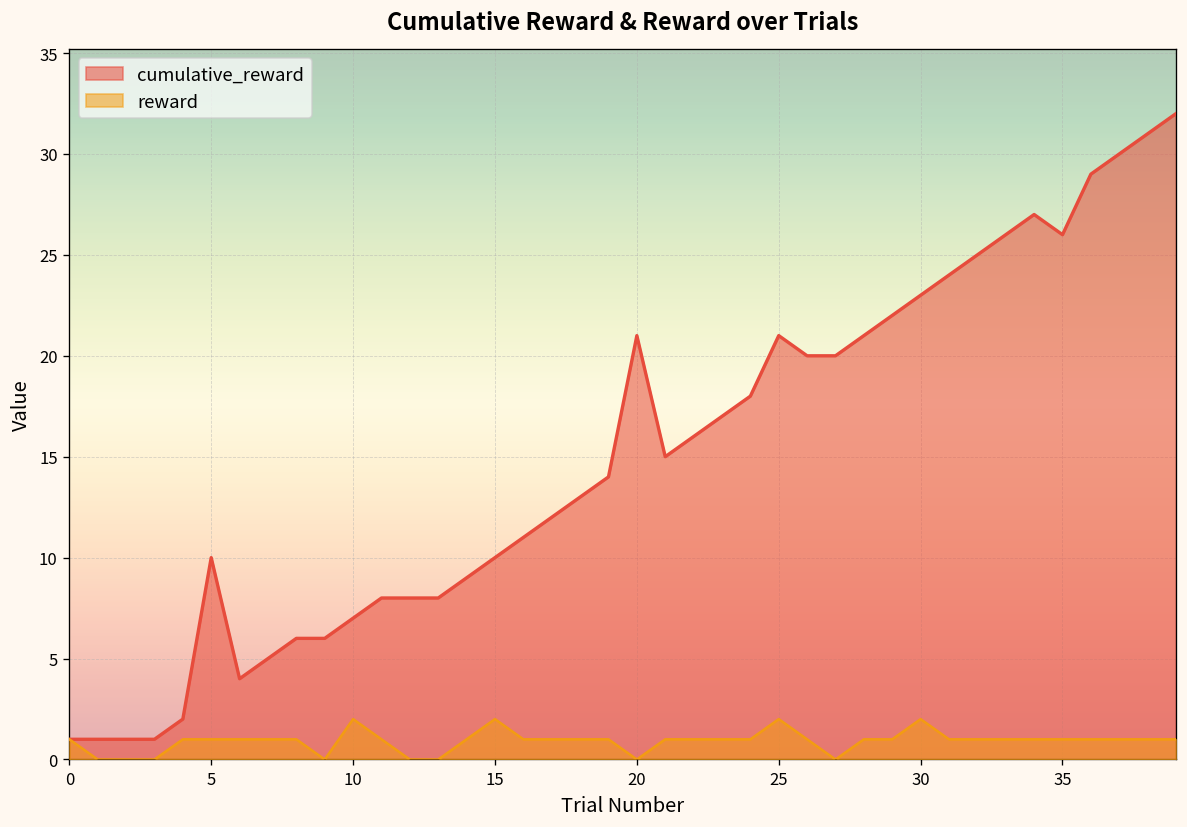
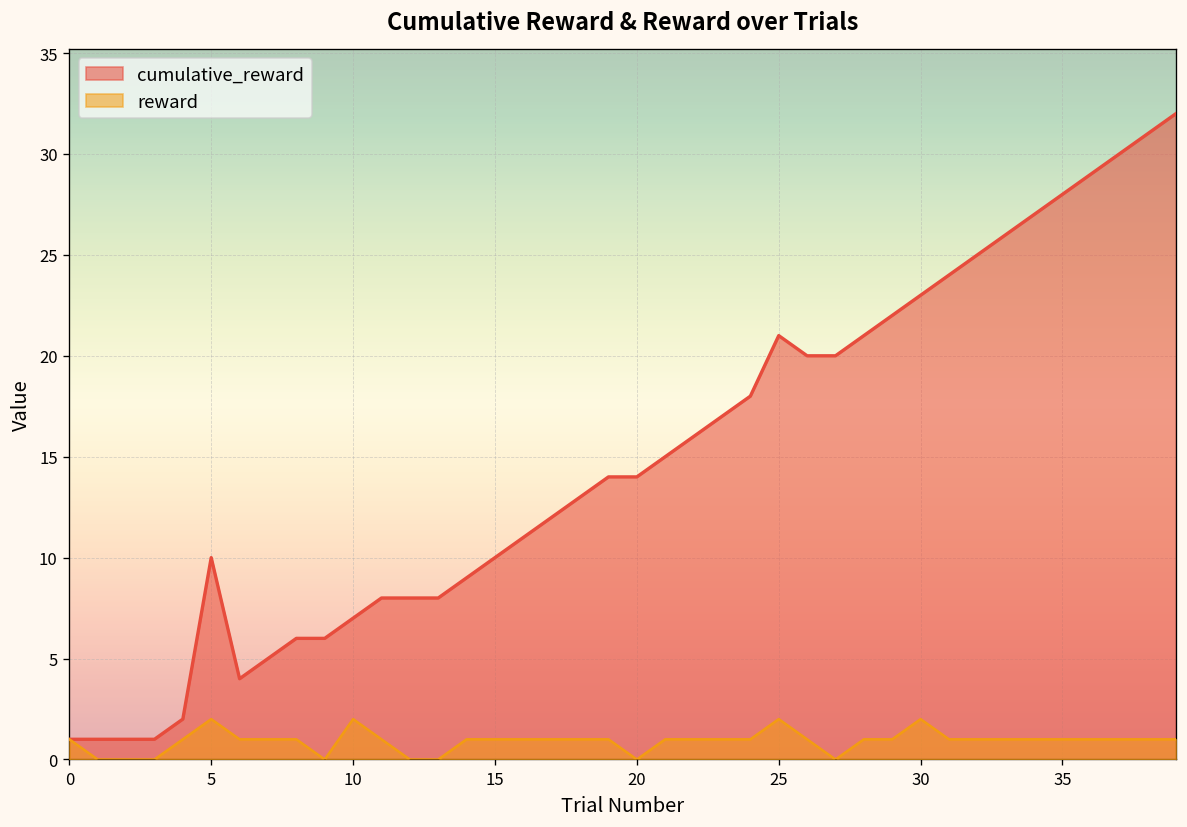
reward, 5: 1 -> 2
reward, 15: 2 -> 1
cumulative_reward, 20: 21 -> 14
cumulative_reward, 35: 26 -> 28
